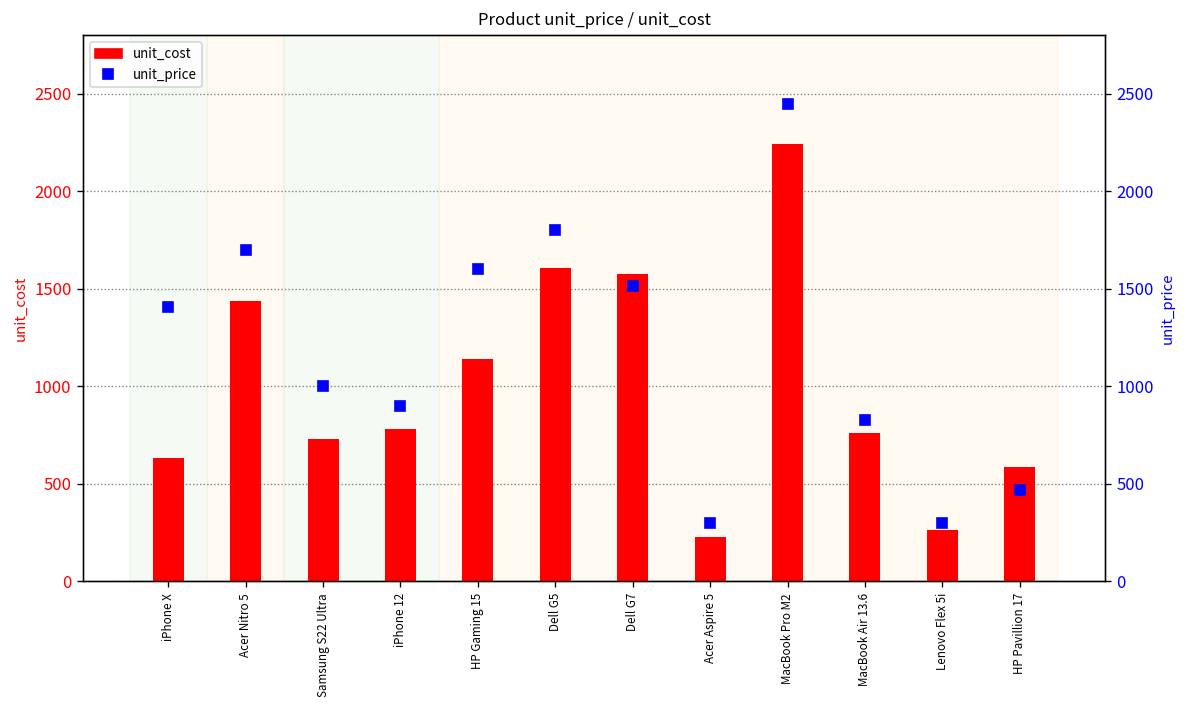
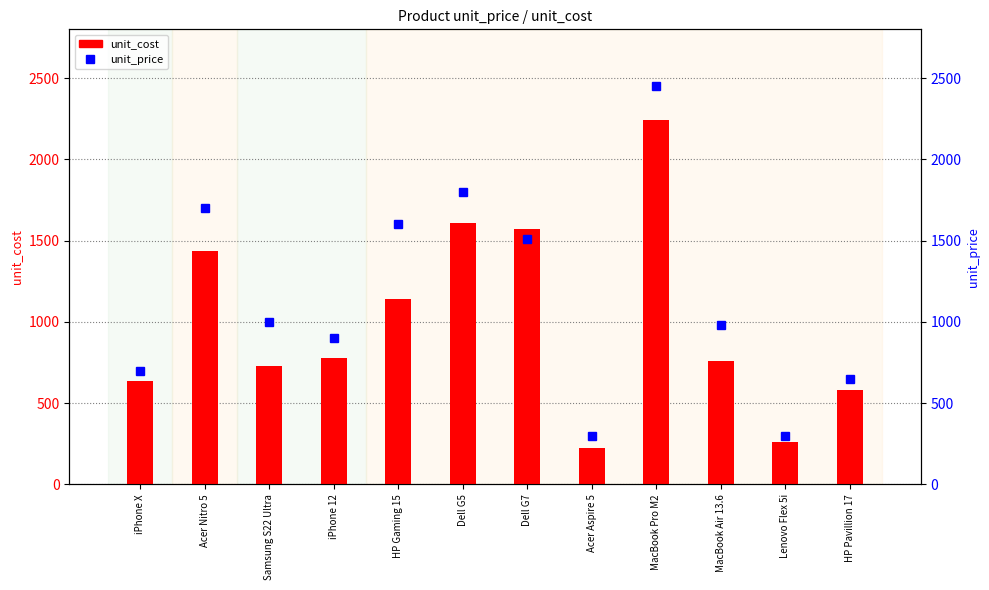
unit_price, iPhone X: 1410 -> 700
unit_price, MacBook Air 13.6: 820 -> 980
unit_price, HP Pavillion 17: 470 -> 650
